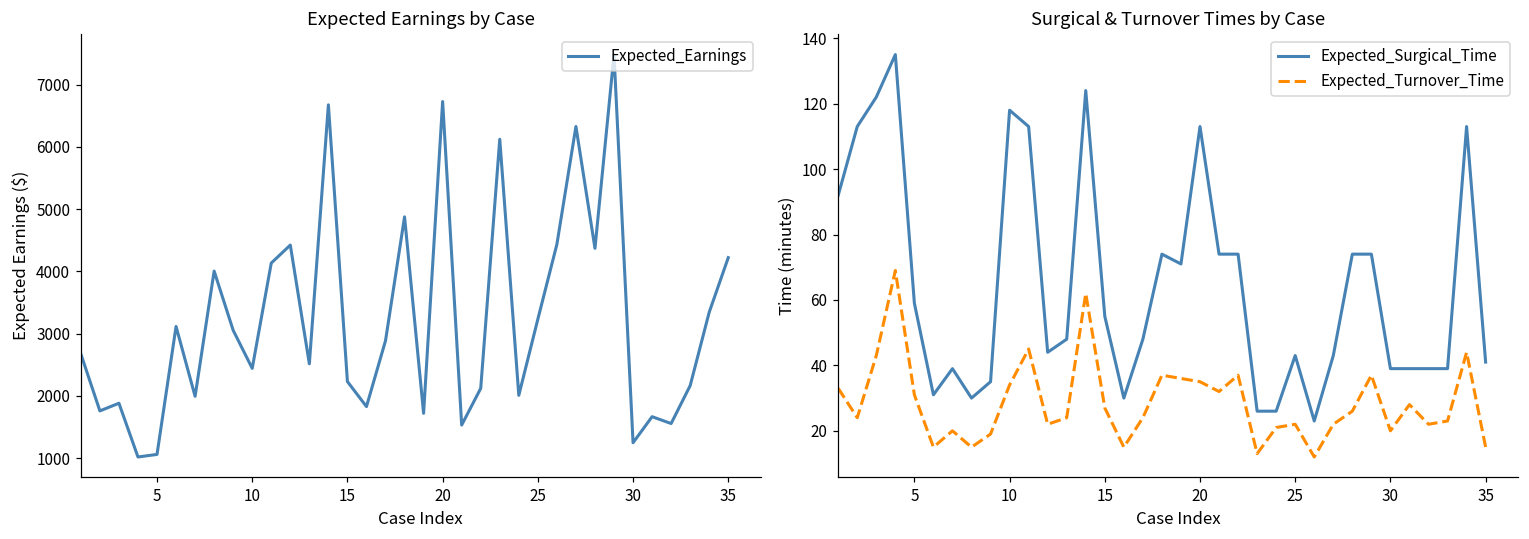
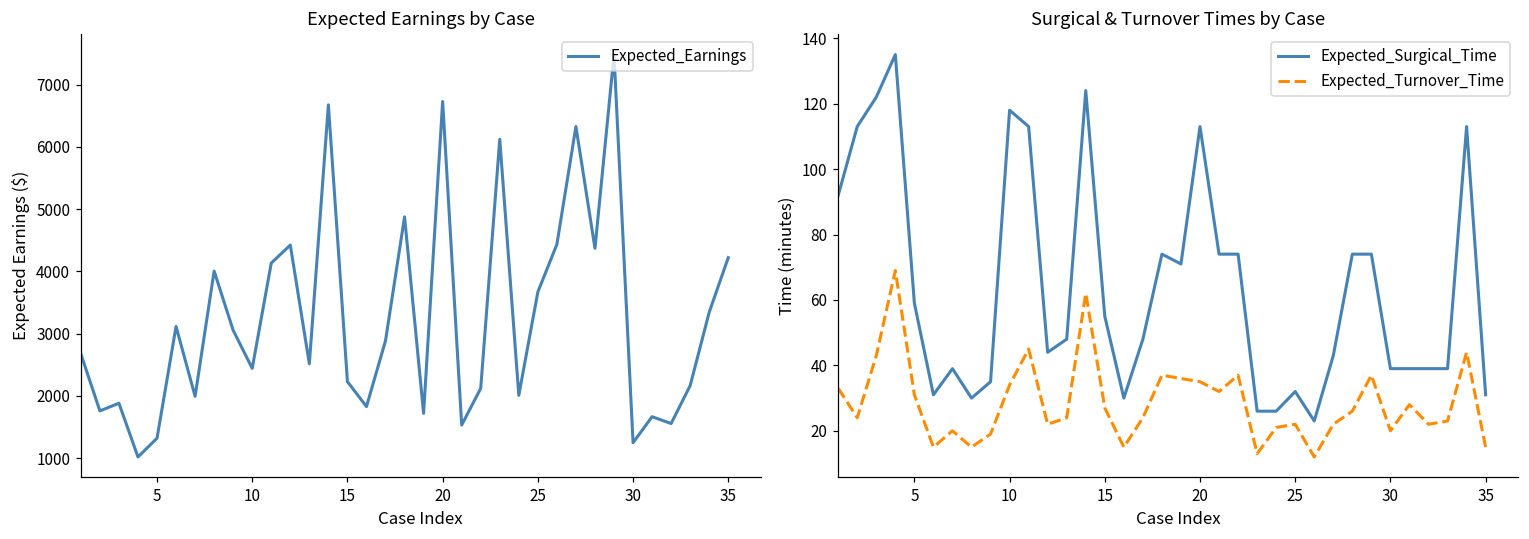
Expected Earnings by Case, 5: 1100 -> 1300
Expected Earnings by Case, 25: 3200 -> 3700
Surgical & Turnover Times by Case, Expected_Surgical_Time, 25: 43 -> 32
Surgical & Turnover Times by Case, Expected_Surgical_Time, 35: 41 -> 31
